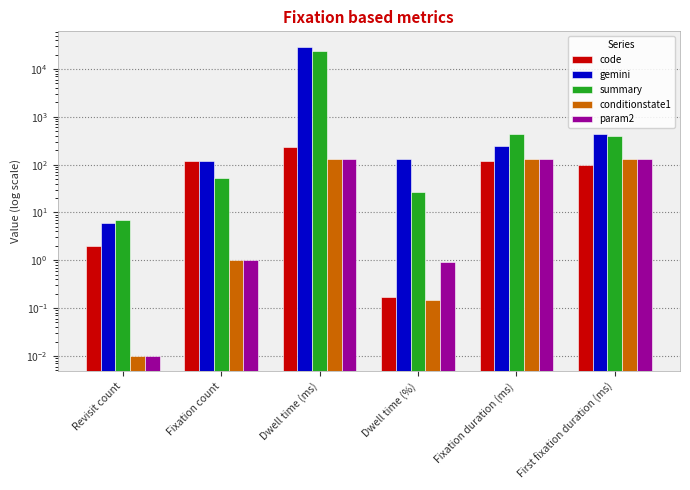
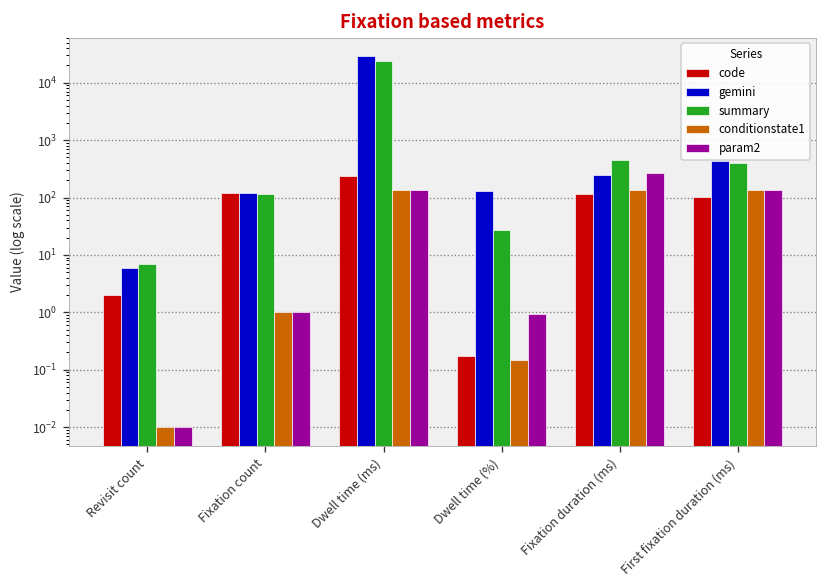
summary, Fixation count: 50 -> 120
param2, Fixation duration (ms): 130 -> 300
